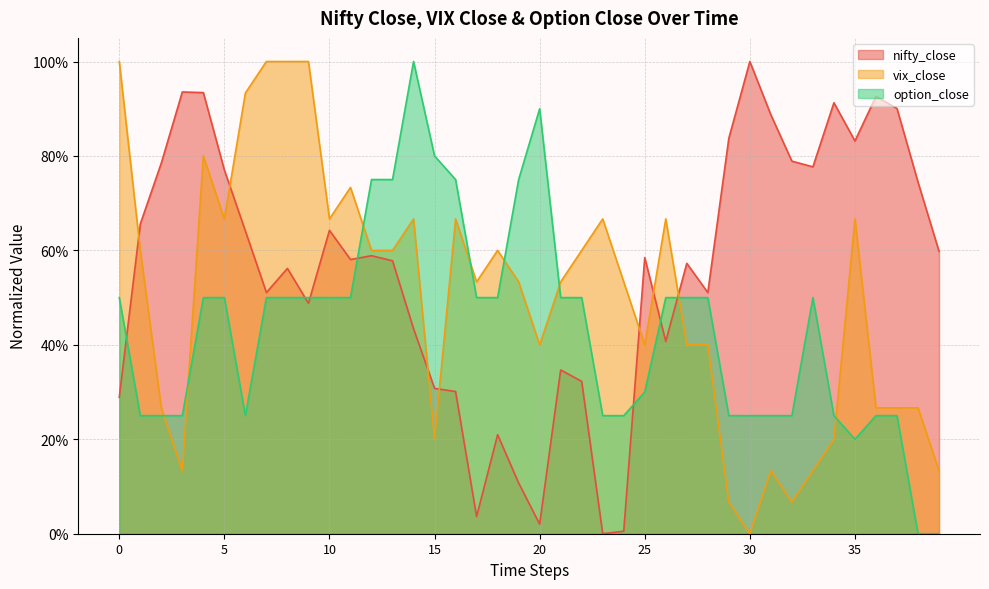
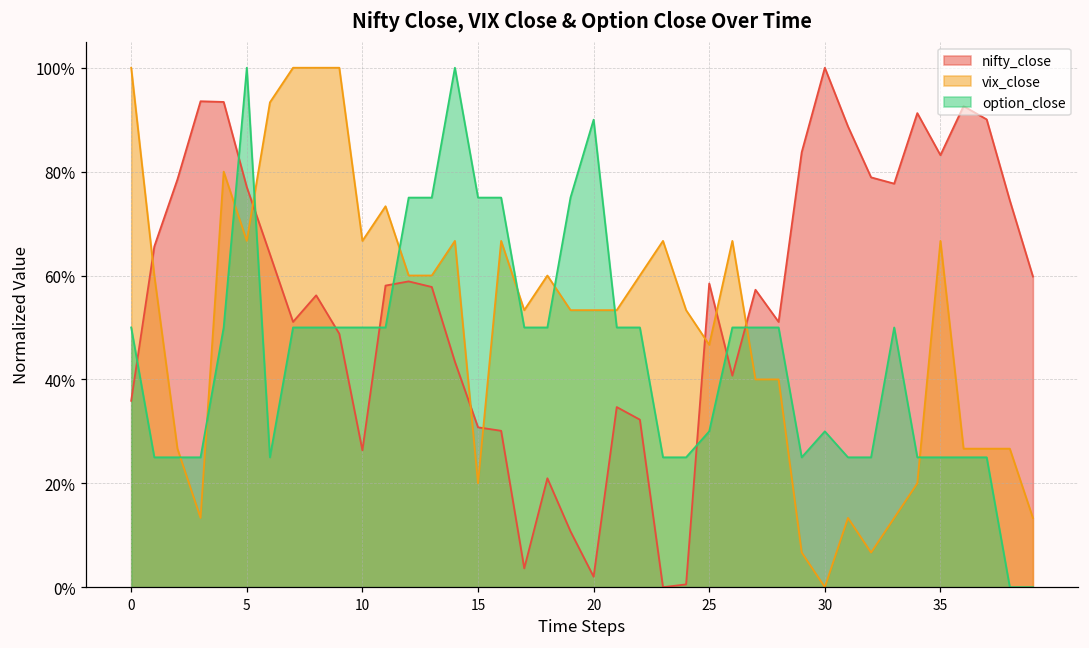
nifty_close, 0: 29% -> 36%
option_close, 5: 50% -> 100%
nifty_close, 10: 64% -> 26%
option_close, 15: 80% -> 75%
vix_close, 20: 40% -> 53%
vix_close, 25: 40% -> 47%
option_close, 30: 25% -> 30%
option_close, 35: 20% -> 25%
